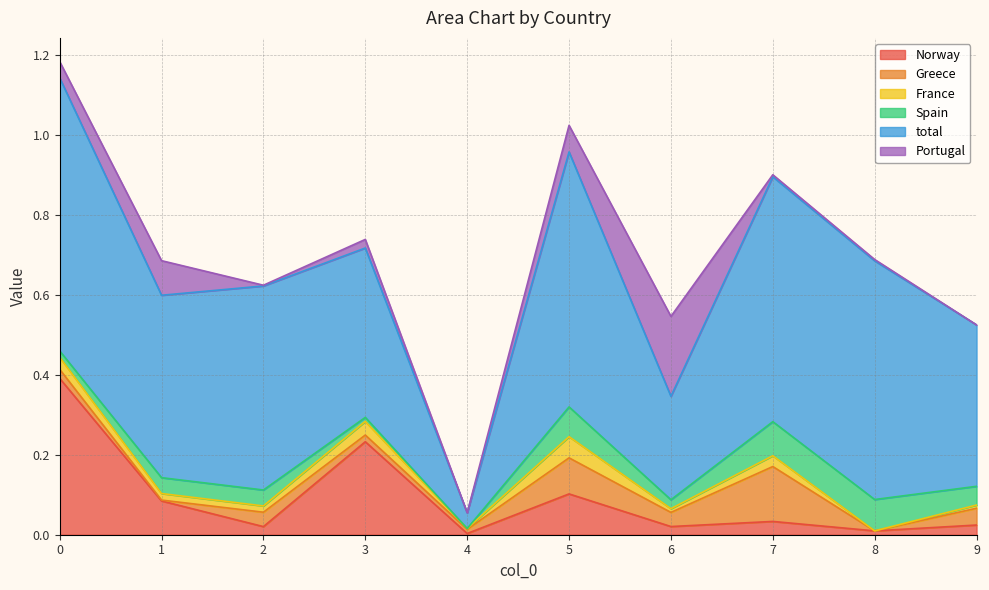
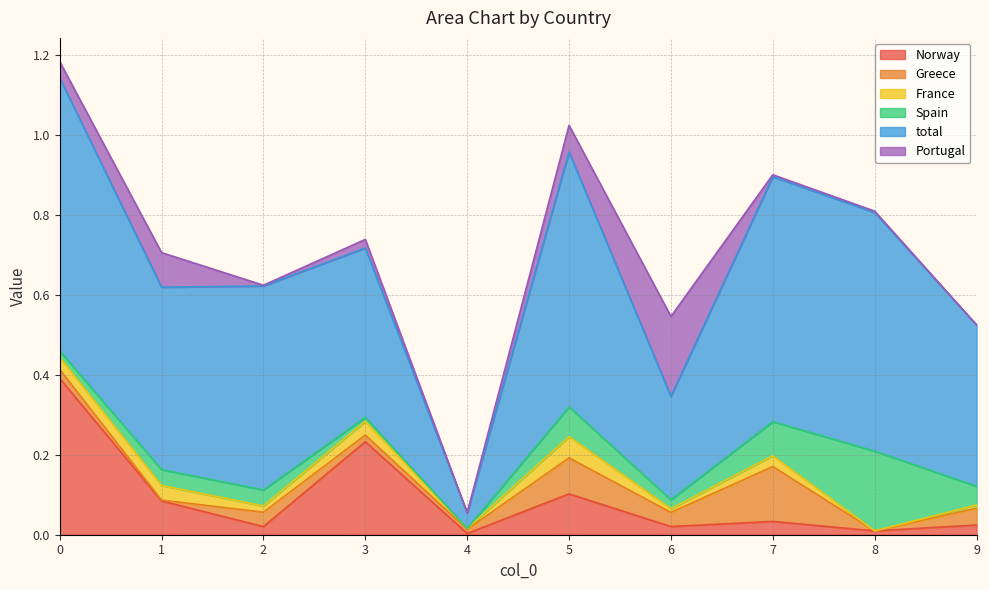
France, 1: 0.02 -> 0.04
Spain, 8: 0.08 -> 0.20
